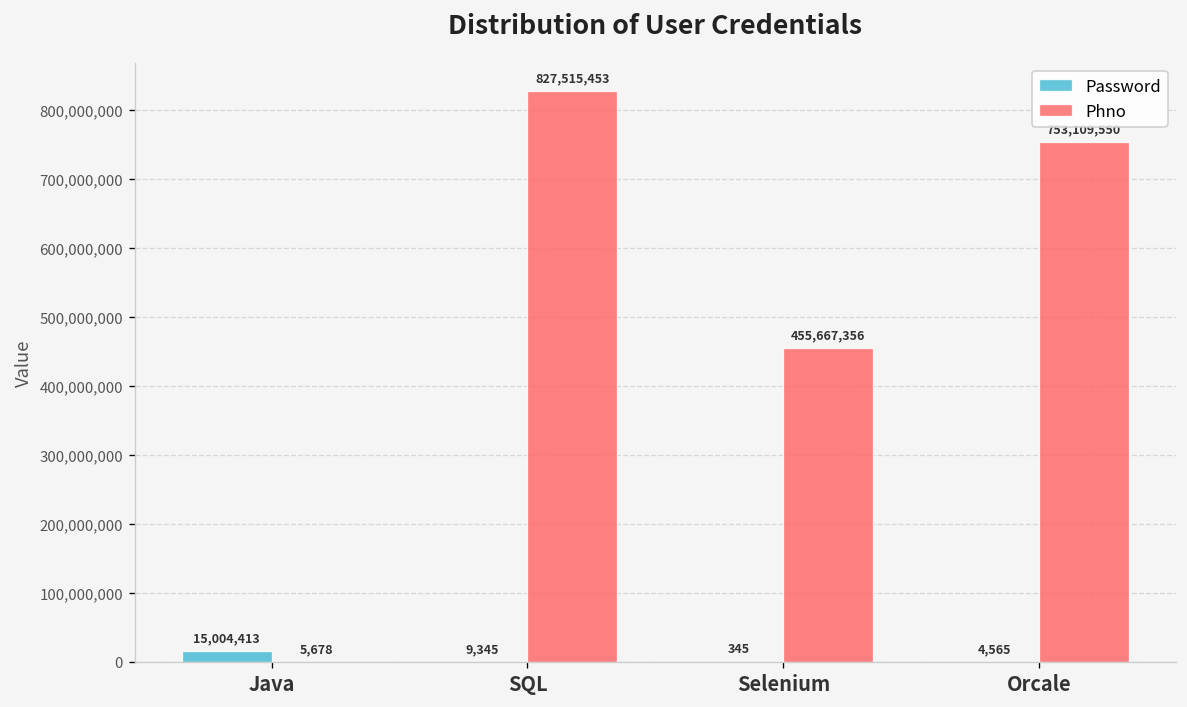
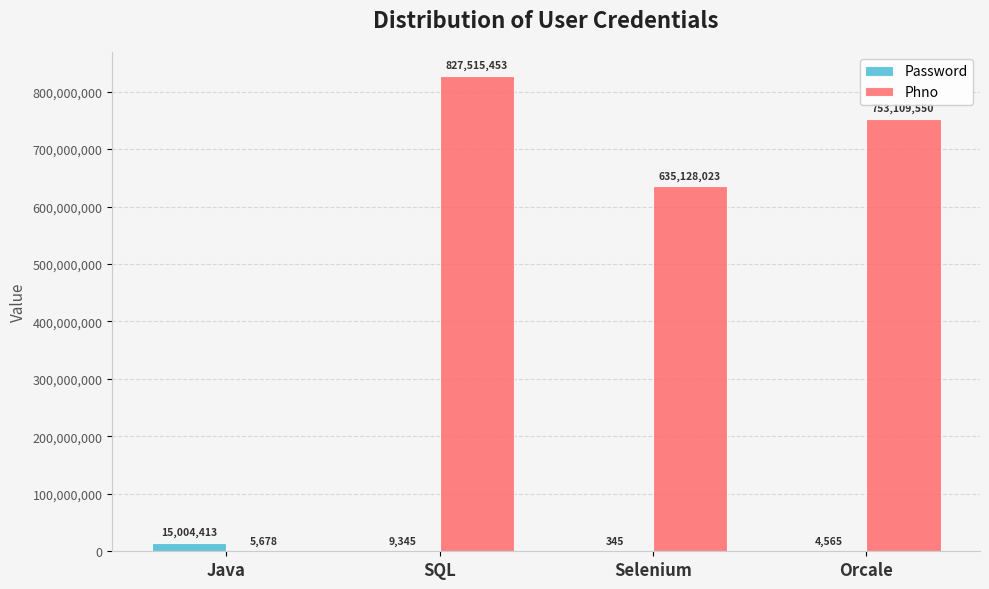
Phno, Selenium: 455,667,356 -> 635,128,023
